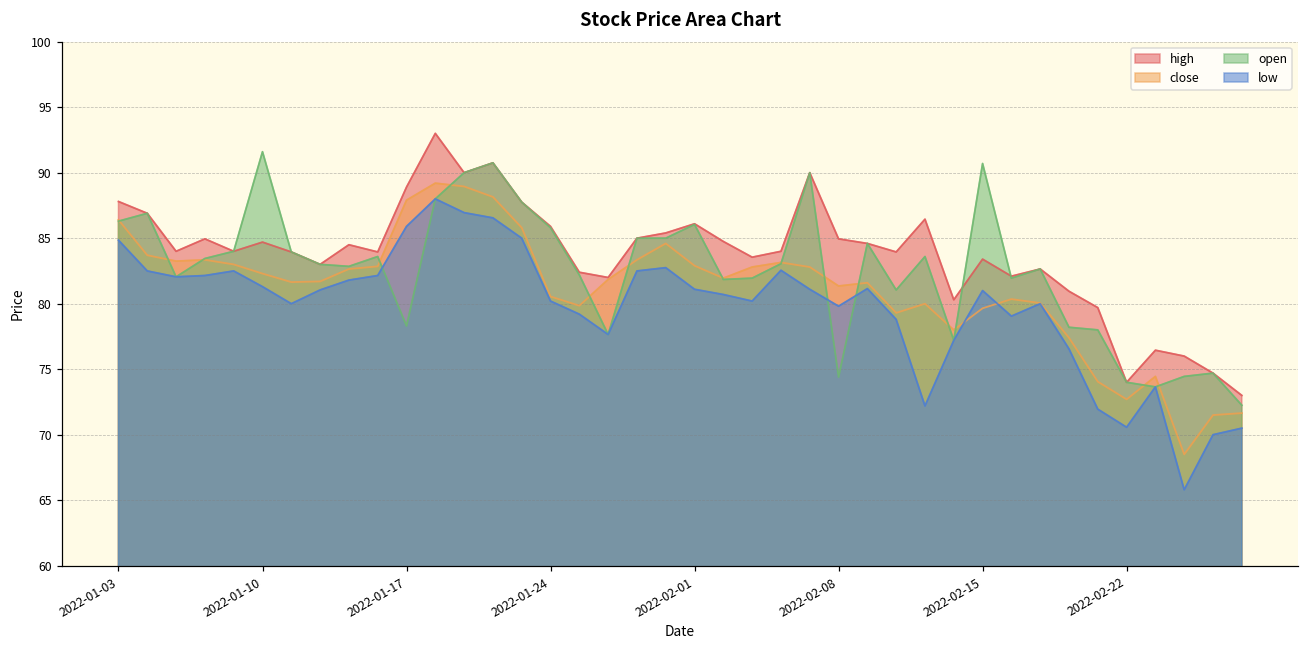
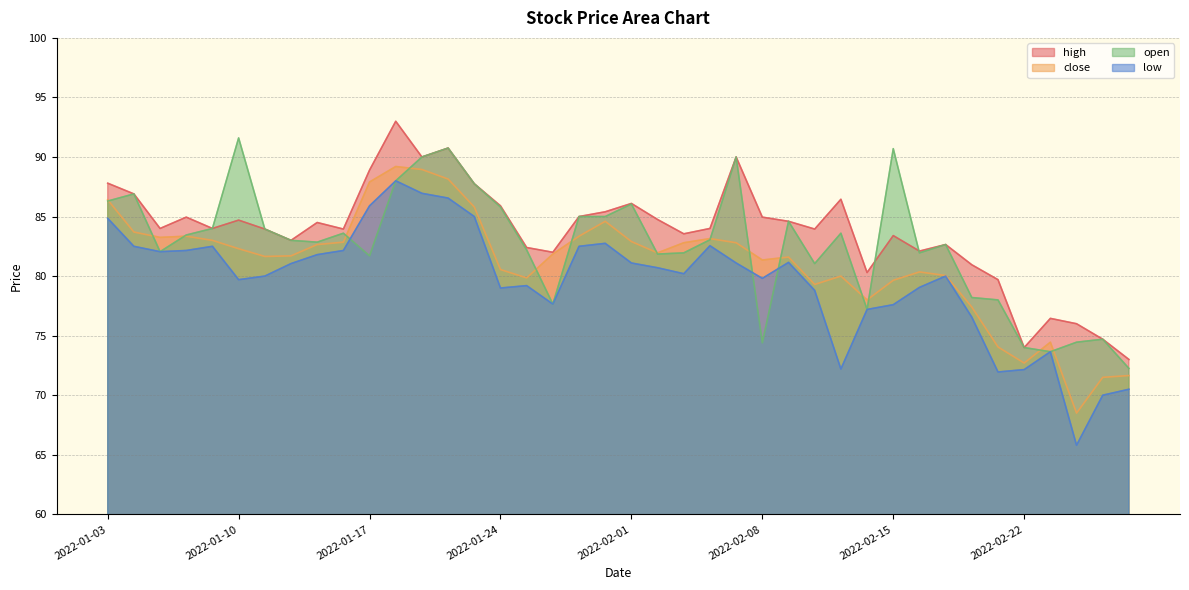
low, 2022-01-10: 81.3 -> 79.7
open, 2022-01-17: 78.3 -> 81.7
low, 2022-01-24: 80.2 -> 79.0
low, 2022-02-15: 81.0 -> 77.6
low, 2022-02-22: 70.6 -> 72.2
